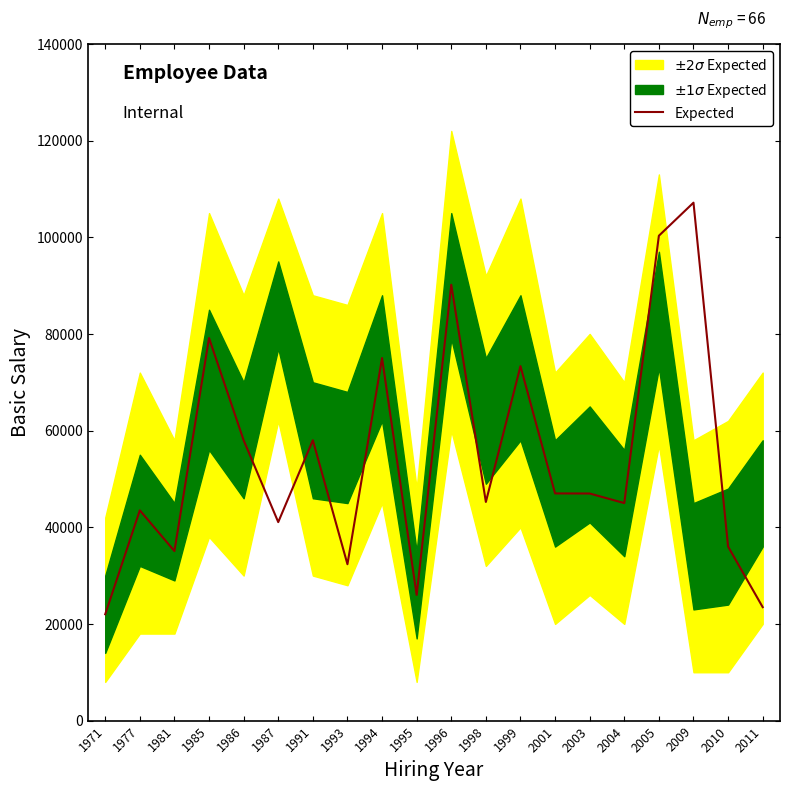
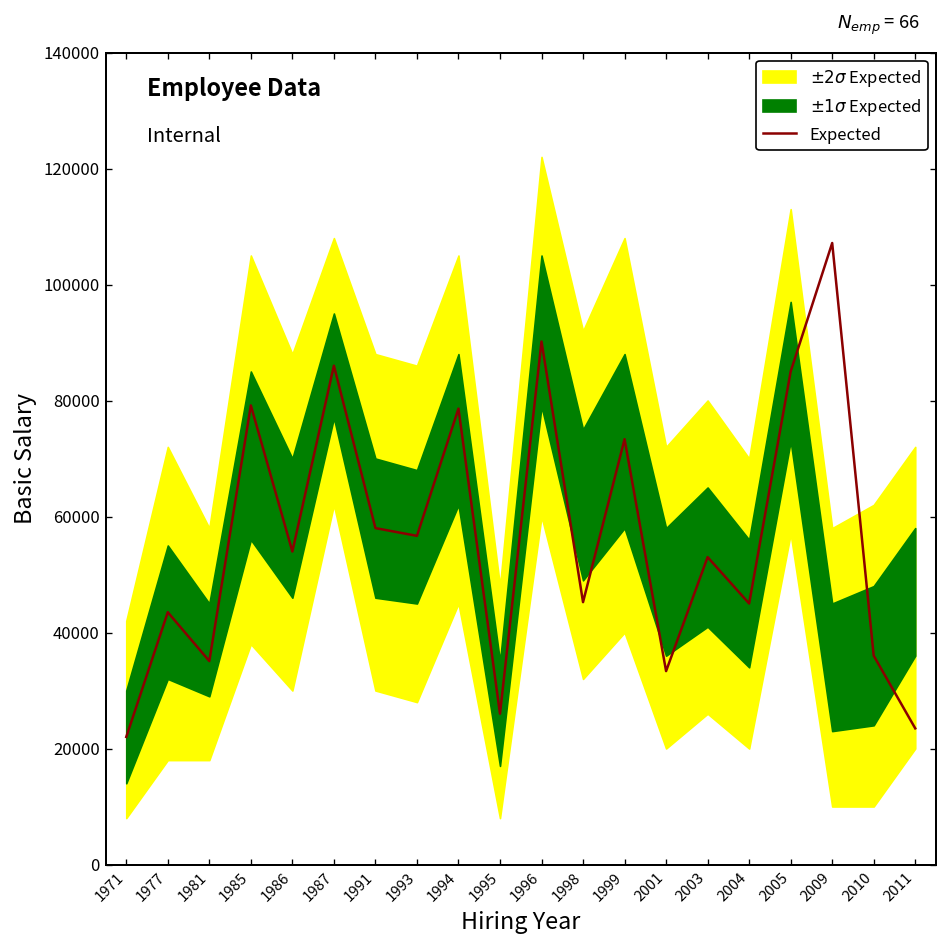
Expected, 1986: 58000 -> 54000
Expected, 1987: 41000 -> 86000
Expected, 1993: 32000 -> 57000
Expected, 1994: 75000 -> 79000
Expected, 2001: 47000 -> 33000
Expected, 2003: 47000 -> 53000
Expected, 2005: 100000 -> 85000
